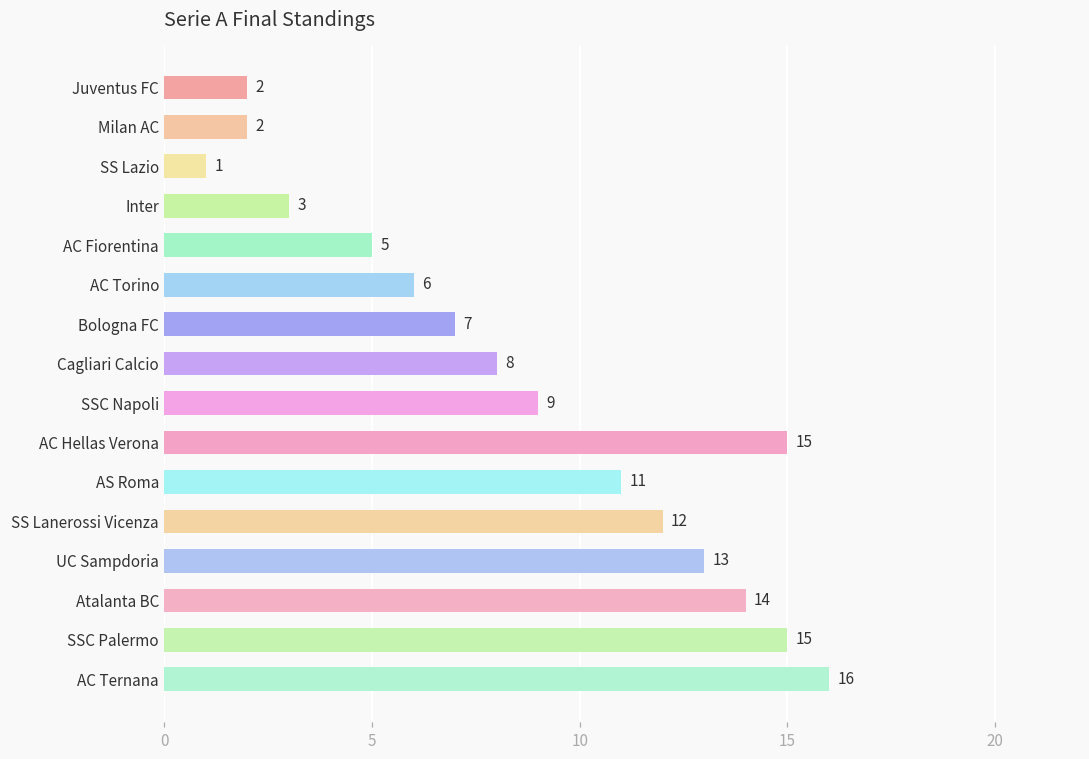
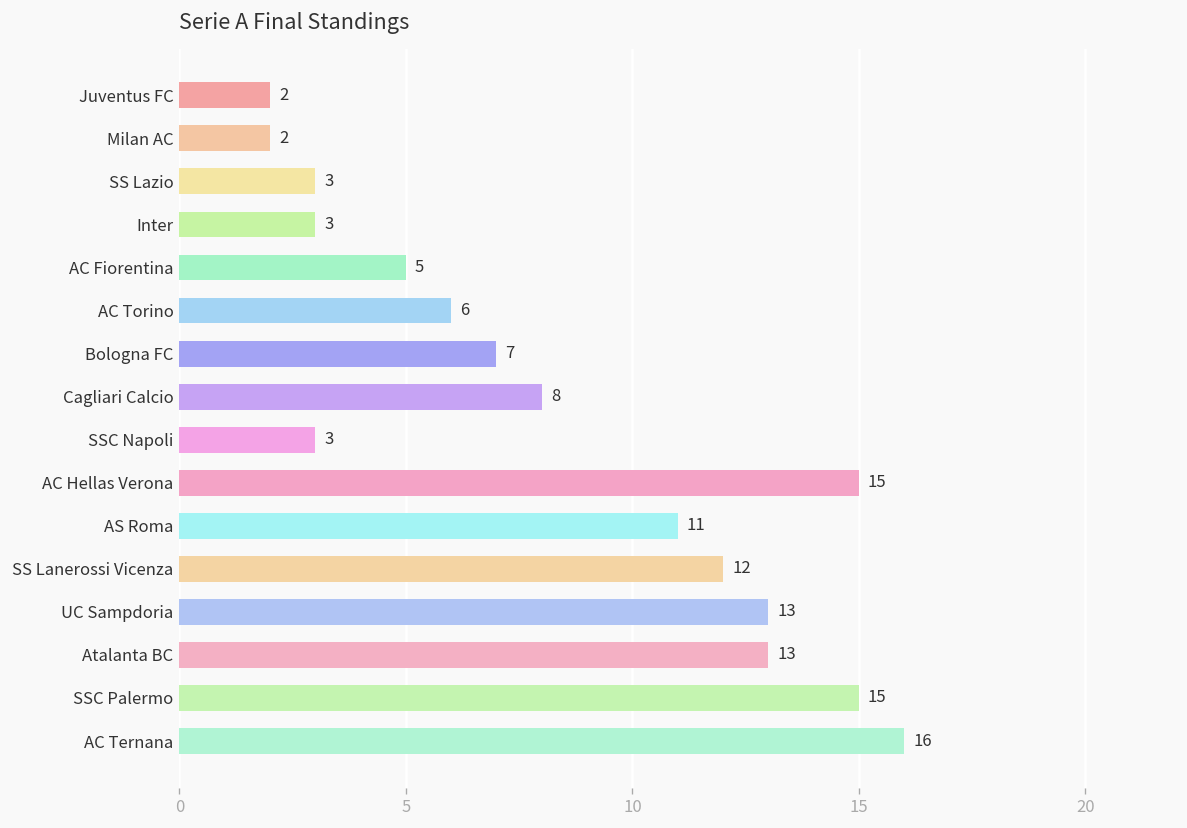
SS Lazio: 1 -> 3
SSC Napoli: 9 -> 3
Atalanta BC: 14 -> 13
